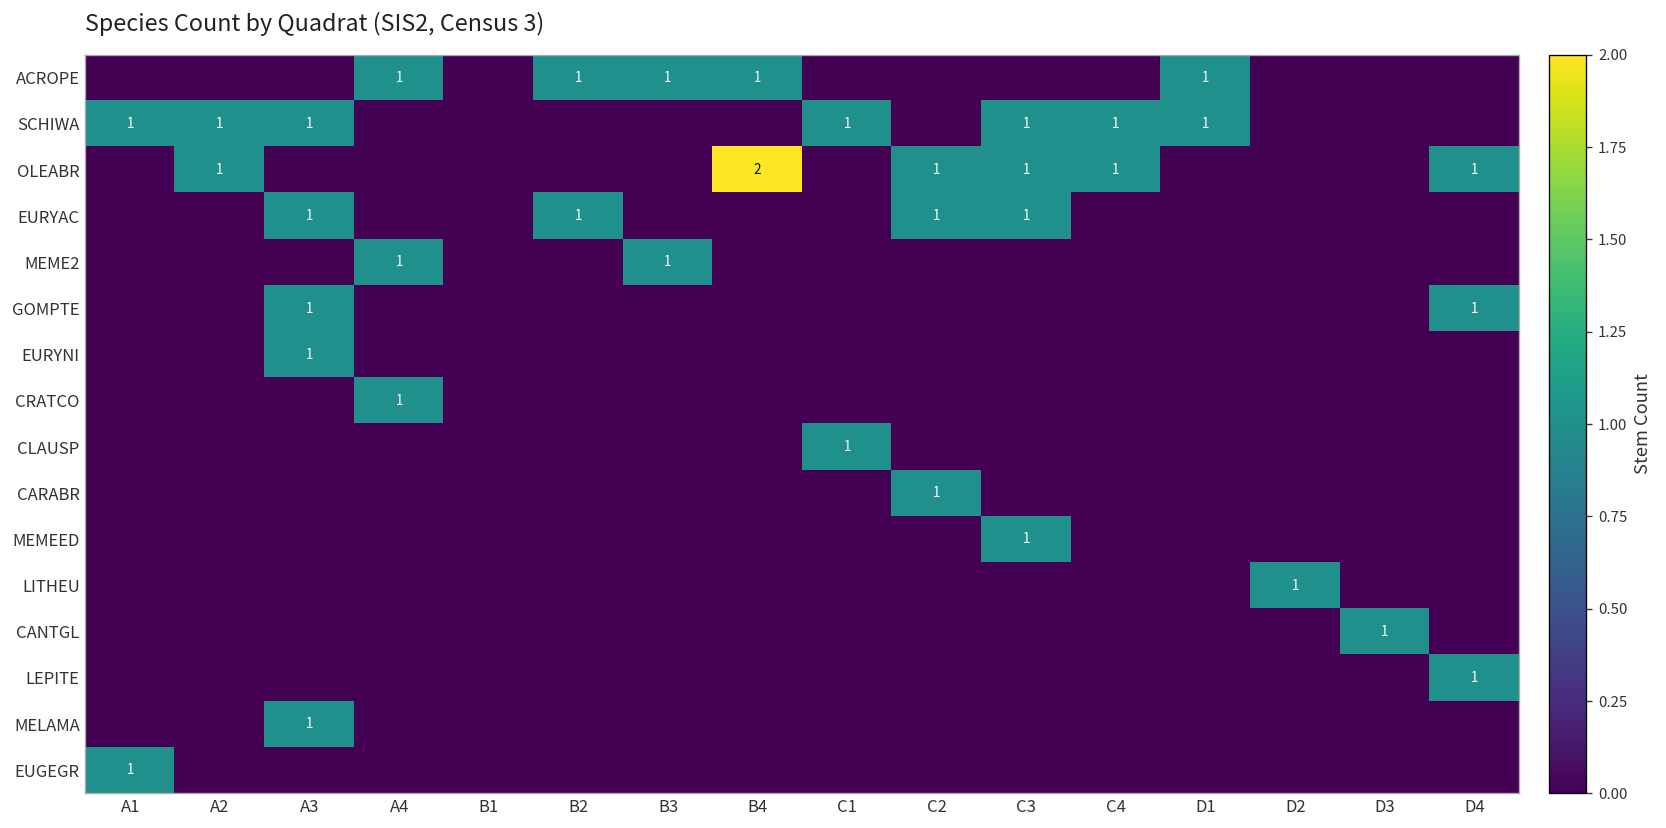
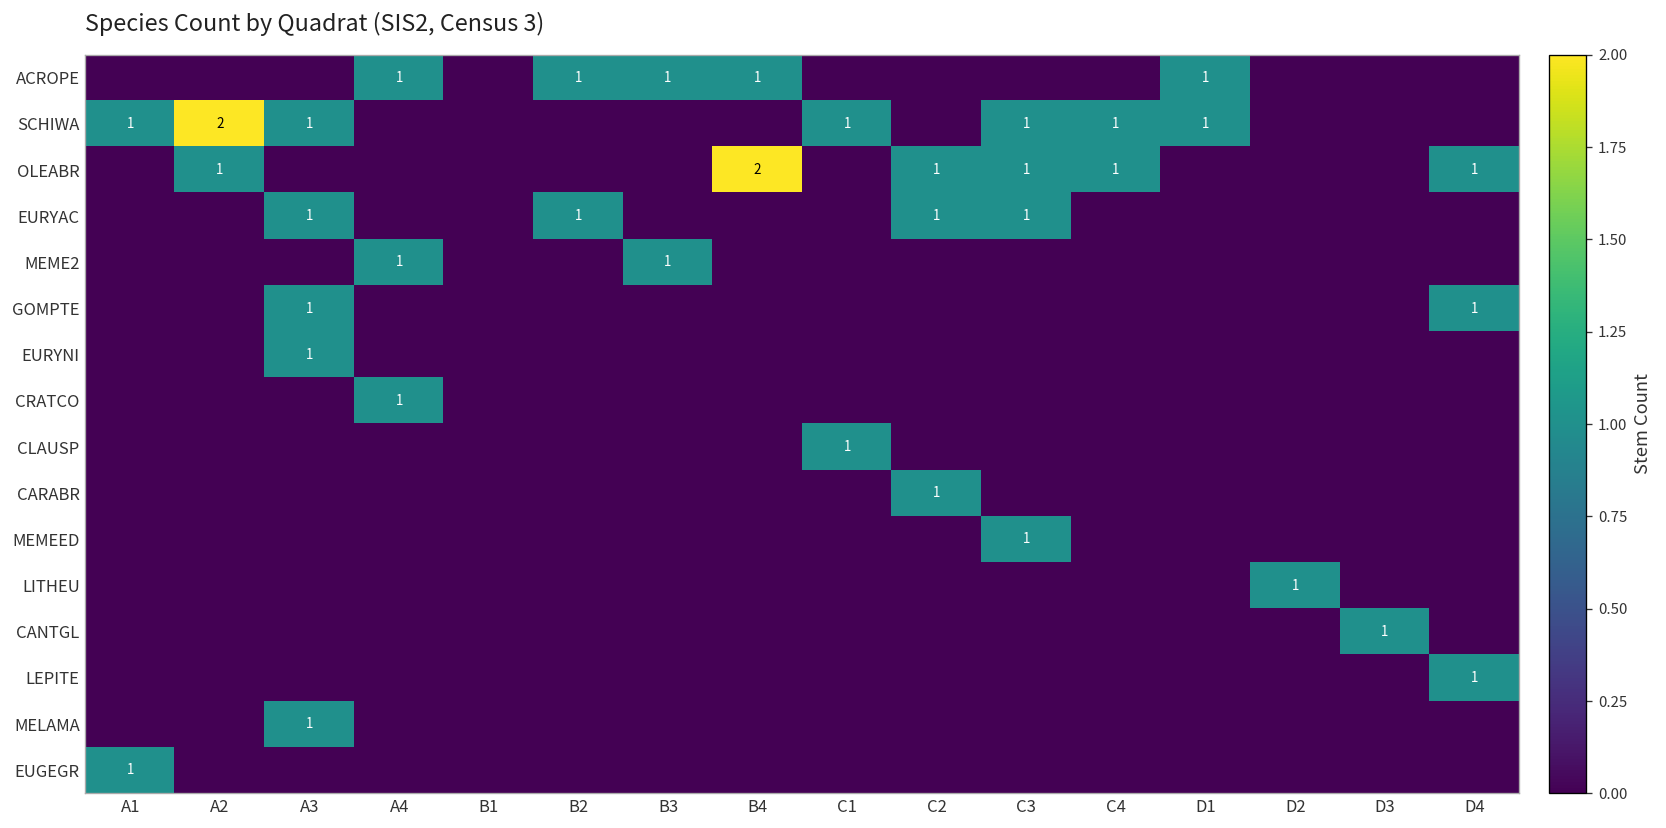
SCHIWA, A2: 1 -> 2
